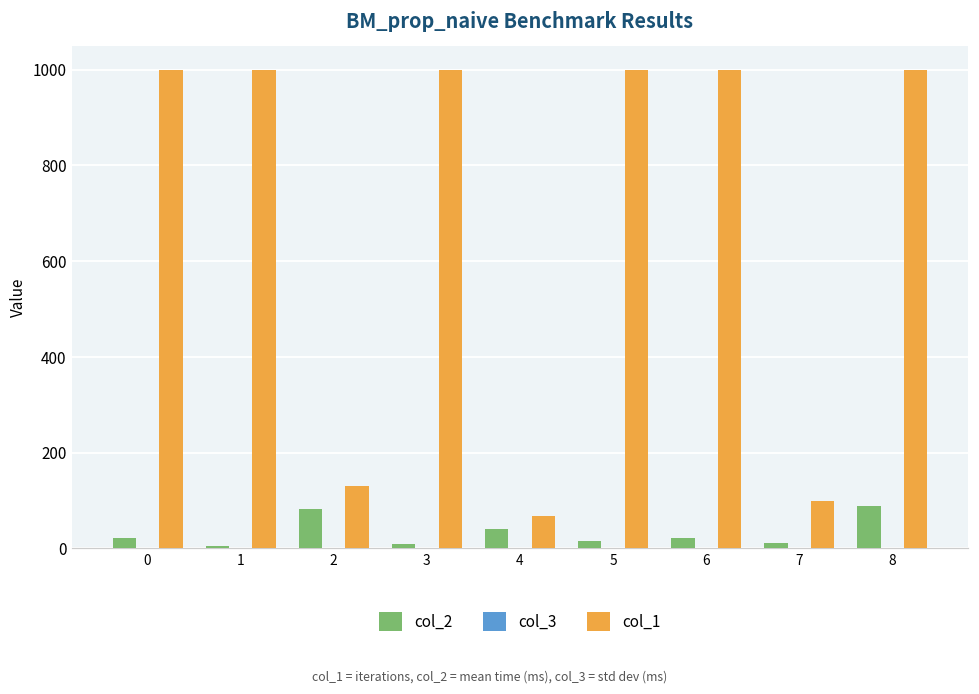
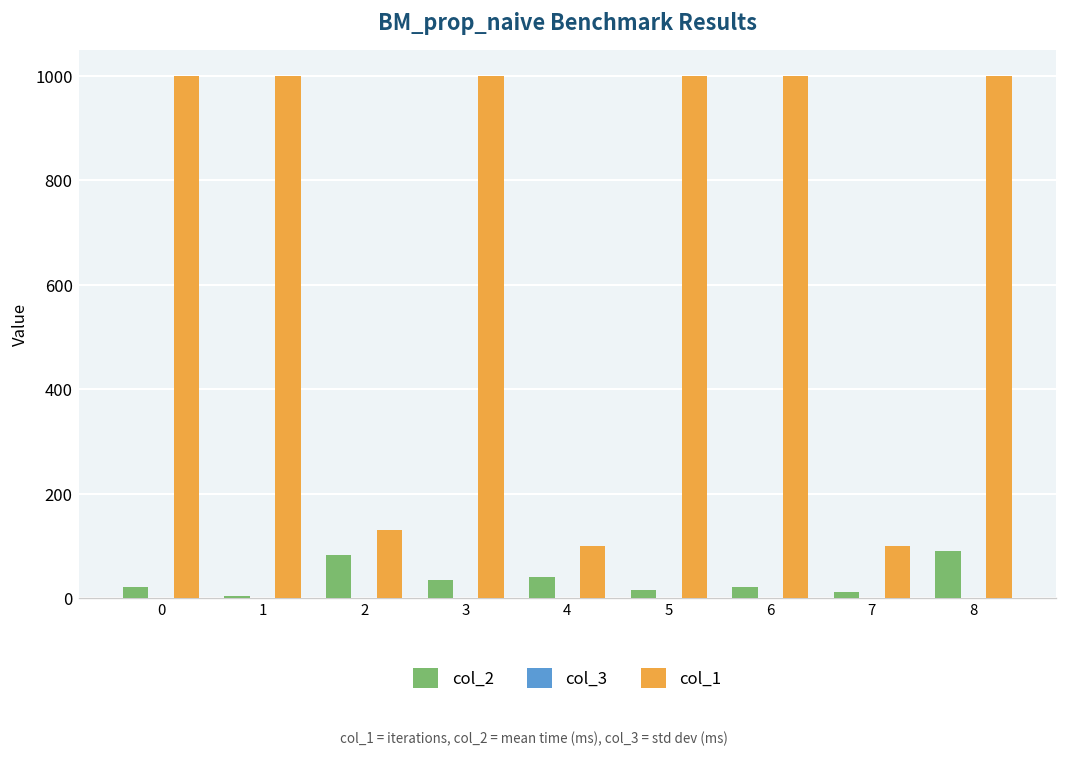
col_2, 3: 10 -> 30
col_1, 4: 70 -> 100
